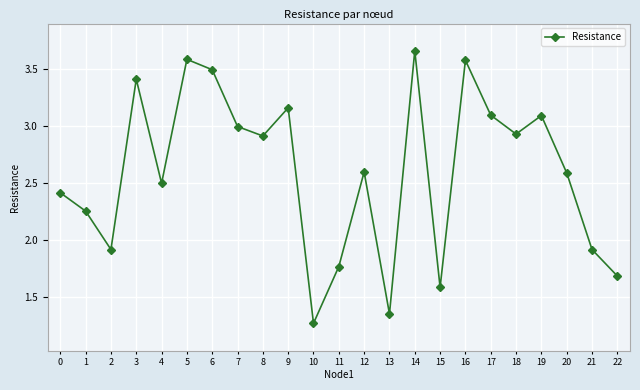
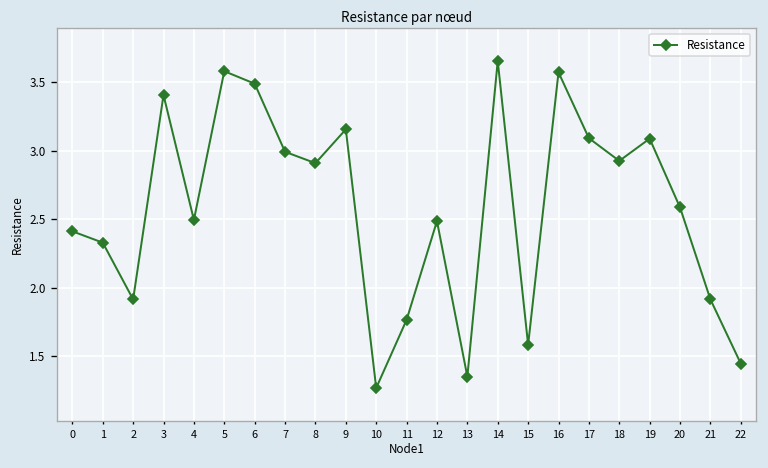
1: 2.25 -> 2.33
12: 2.59 -> 2.49
22: 1.68 -> 1.44
